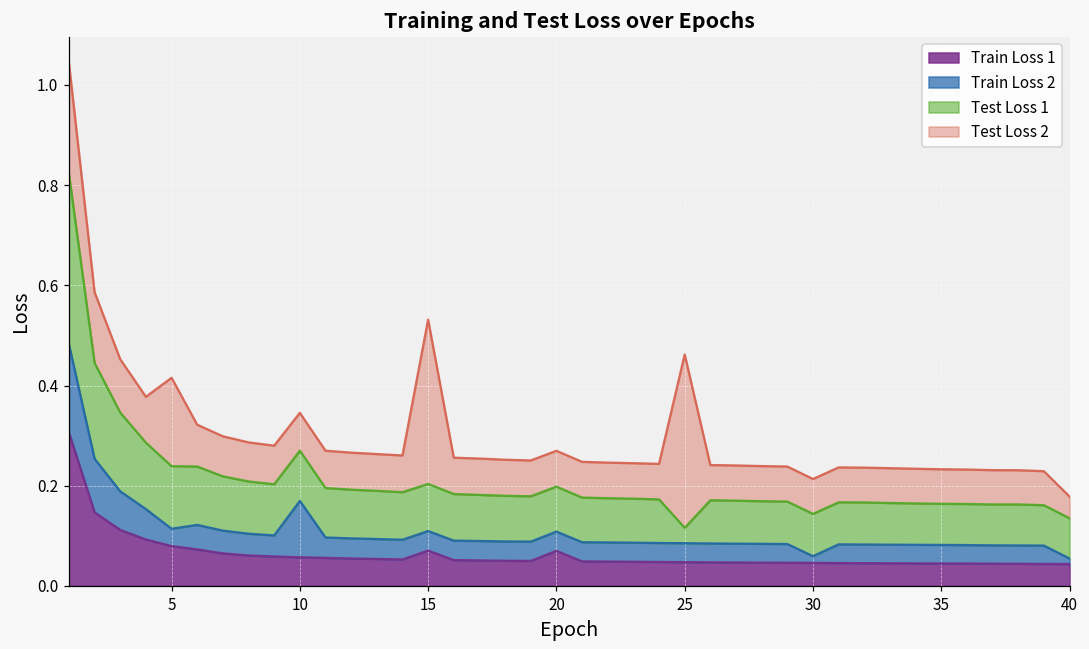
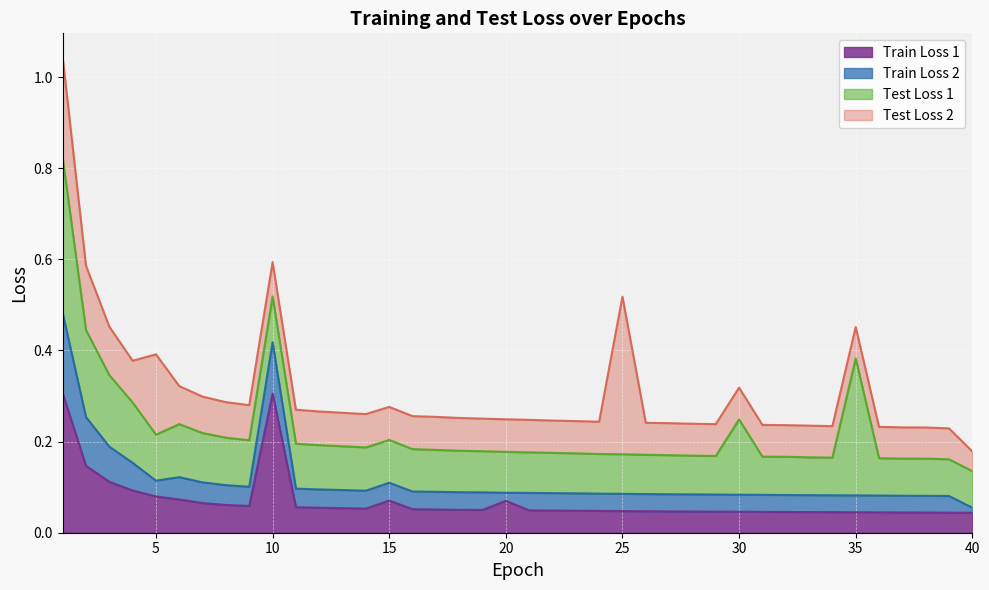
Test Loss 1, 5: 0.12 -> 0.10
Train Loss 1, 10: 0.06 -> 0.31
Test Loss 2, 15: 0.33 -> 0.07
Train Loss 2, 20: 0.04 -> 0.02
Test Loss 1, 25: 0.03 -> 0.09
Train Loss 2, 30: 0.01 -> 0.04
Test Loss 1, 30: 0.08 -> 0.17
Test Loss 1, 35: 0.08 -> 0.30
